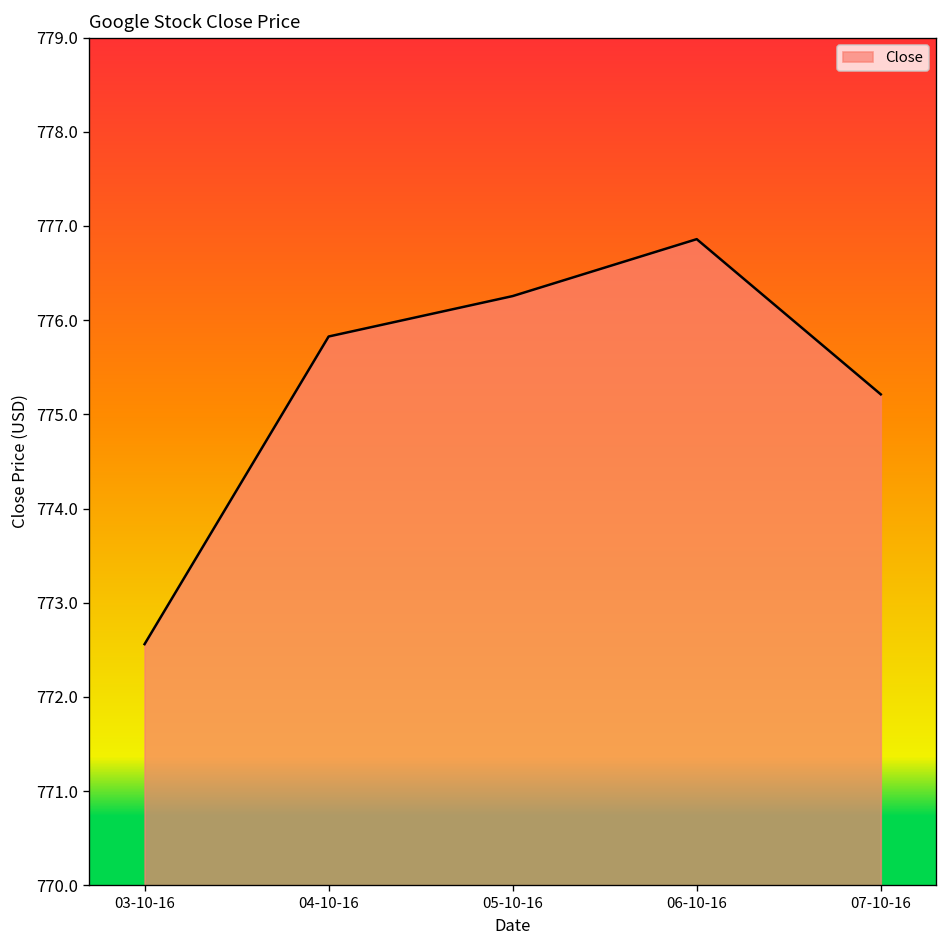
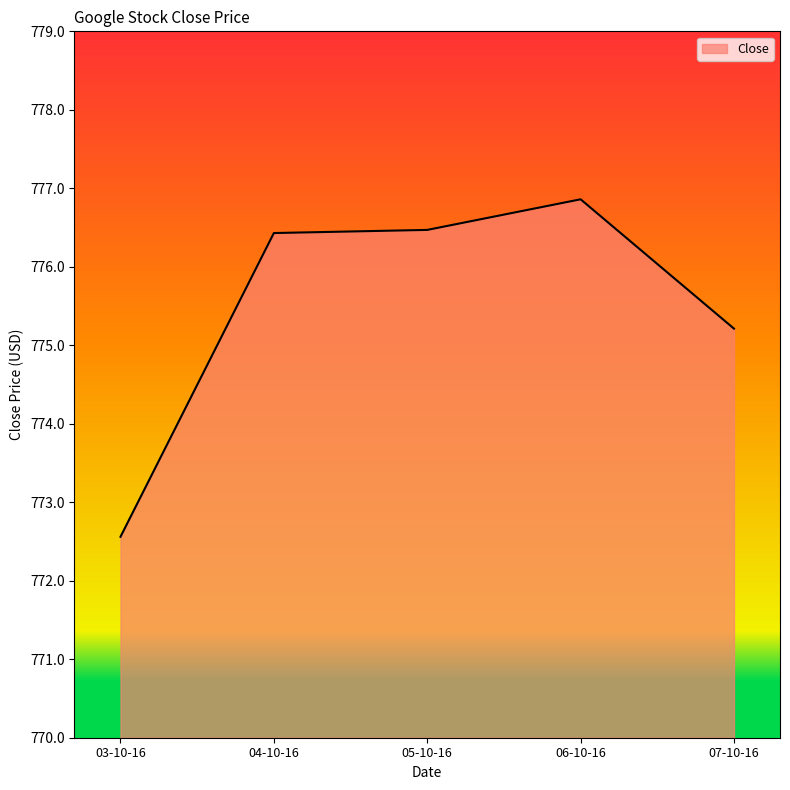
04-10-16: 775.8 -> 776.4
05-10-16: 776.3 -> 776.5
